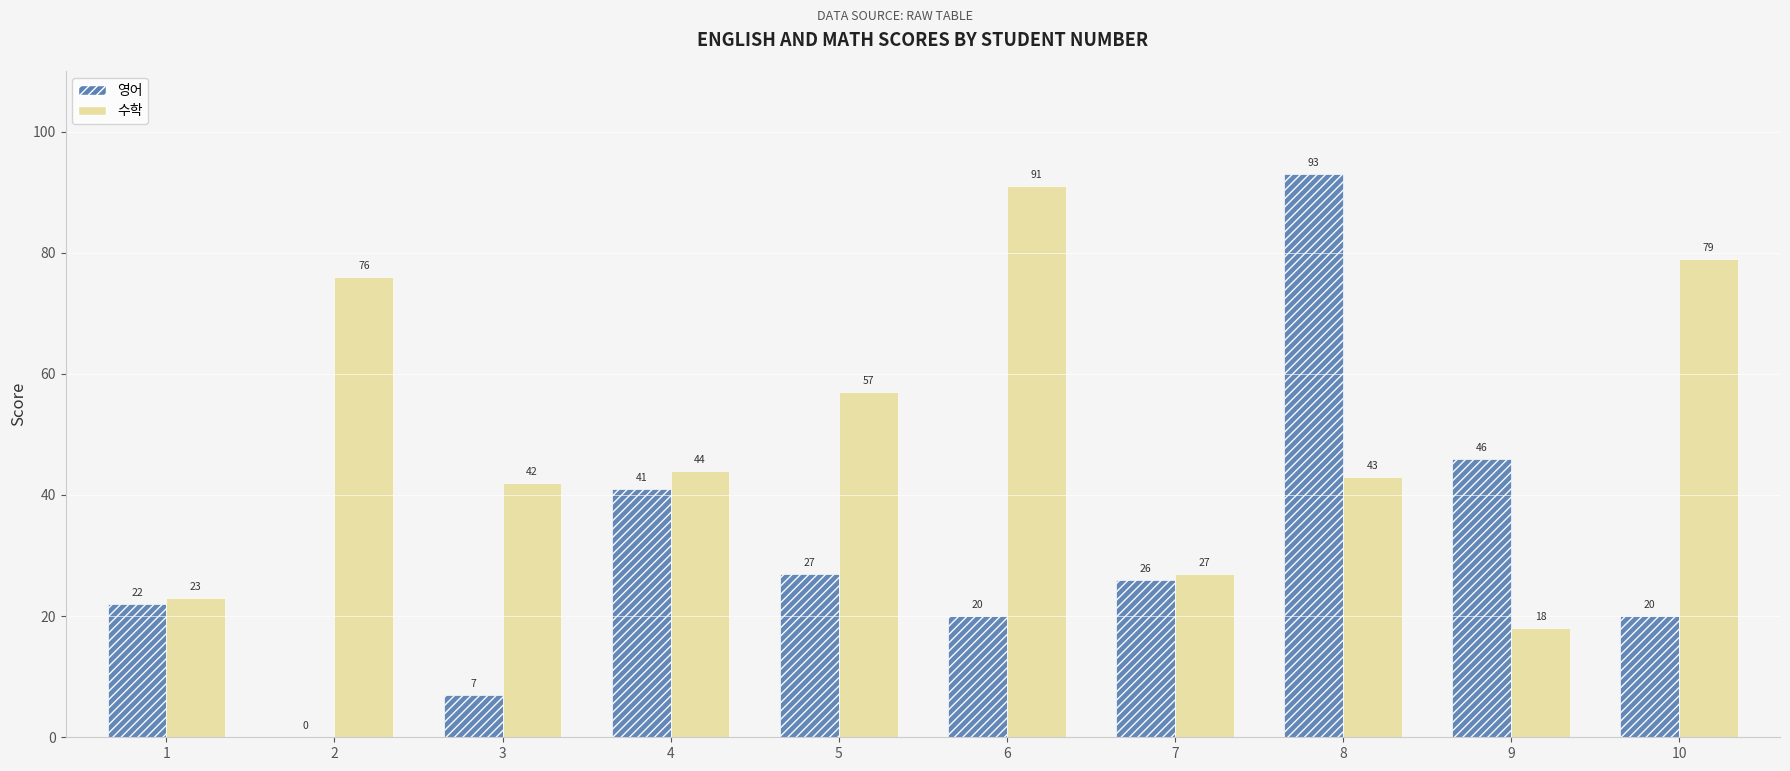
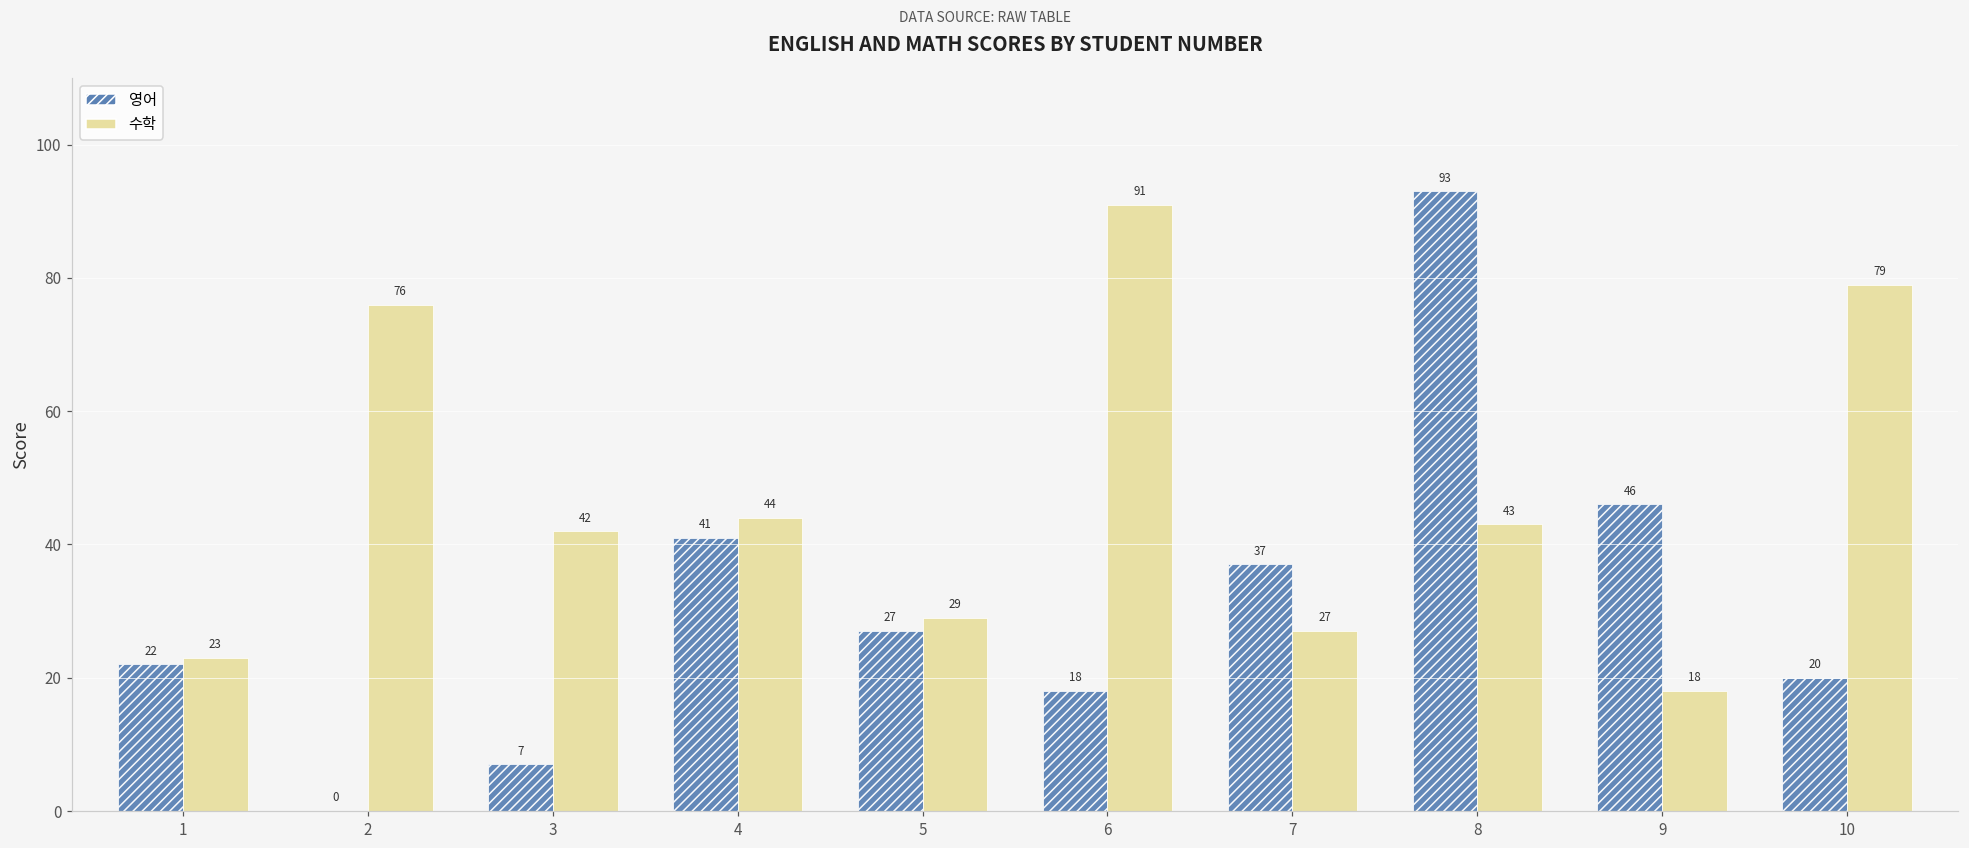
수학, 5: 57 -> 29
영어, 6: 20 -> 18
영어, 7: 26 -> 37
